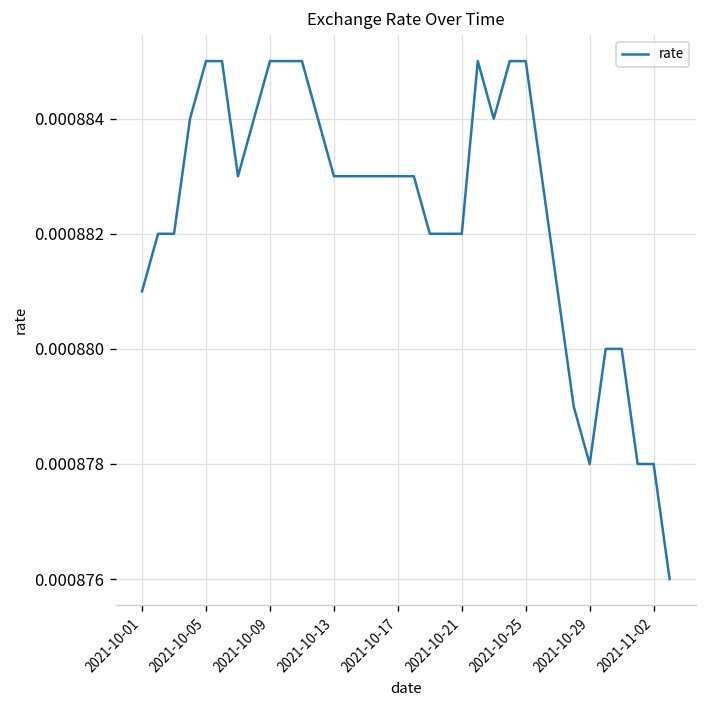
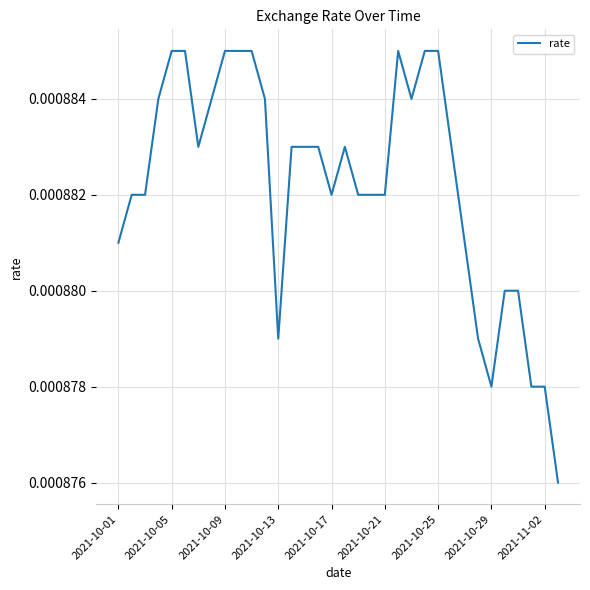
2021-10-13: 0.000883 -> 0.000879
2021-10-17: 0.000883 -> 0.000882
